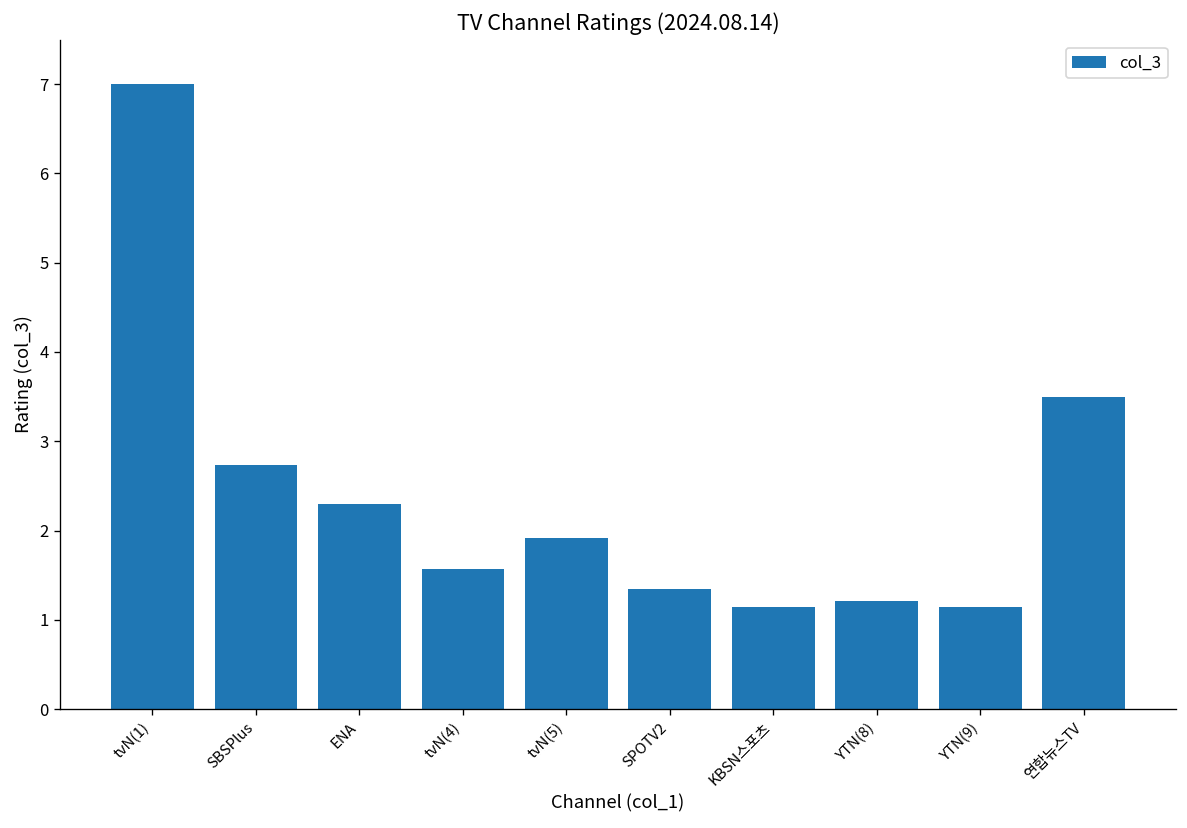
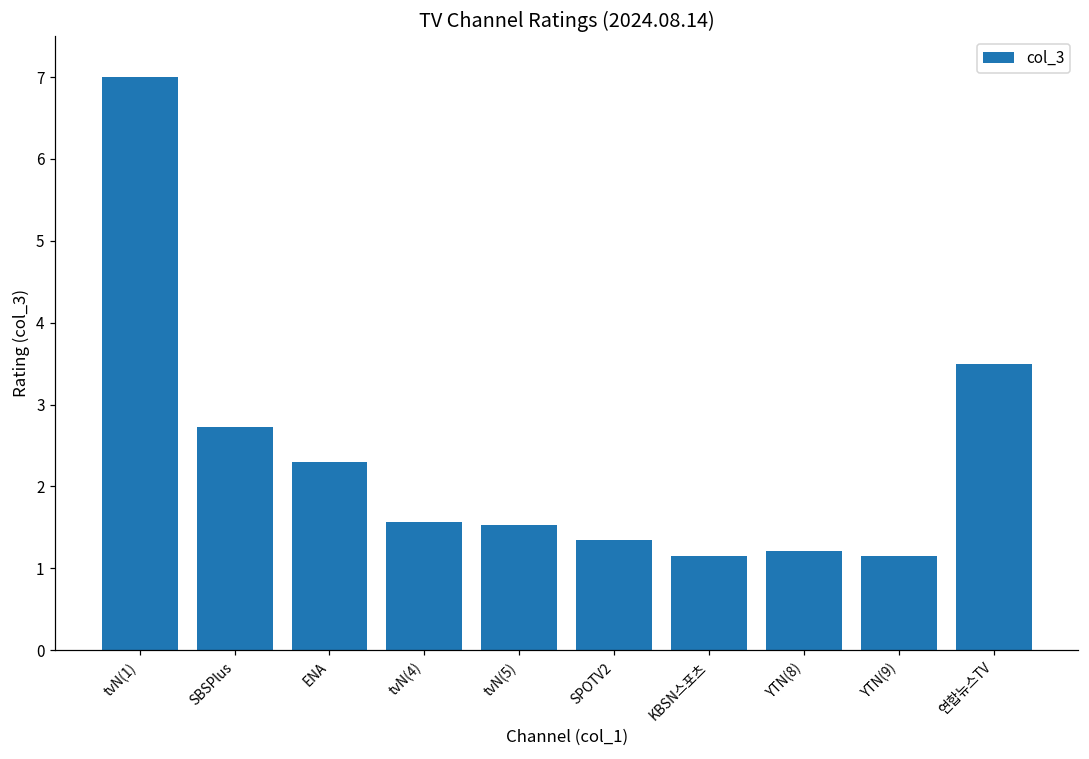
tvN(5): 1.9 -> 1.5
